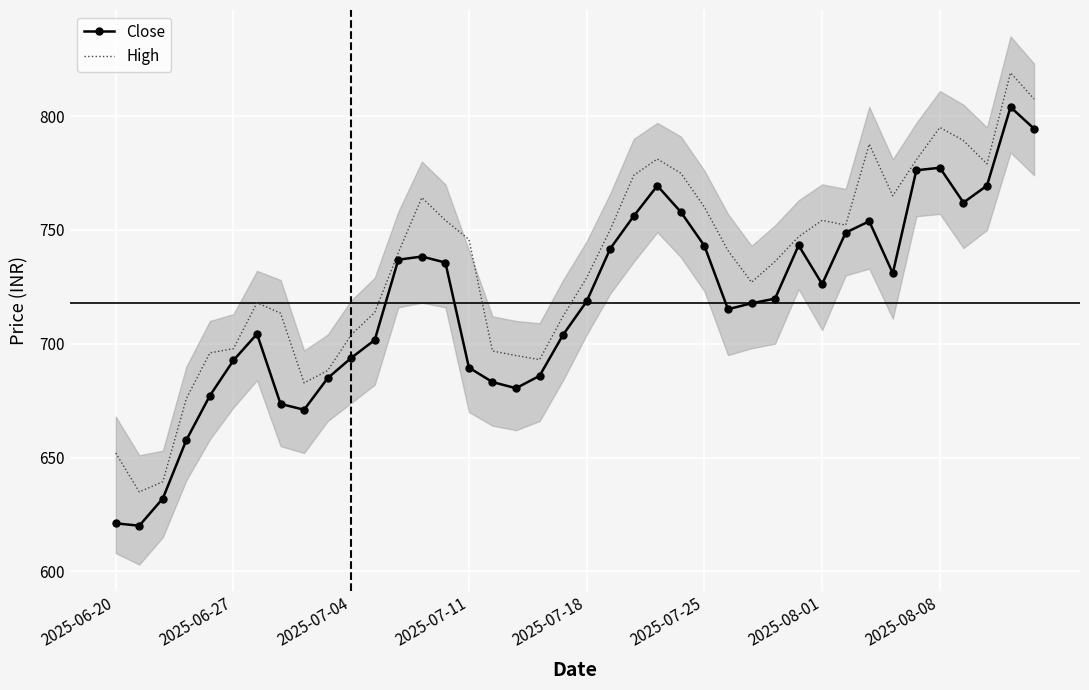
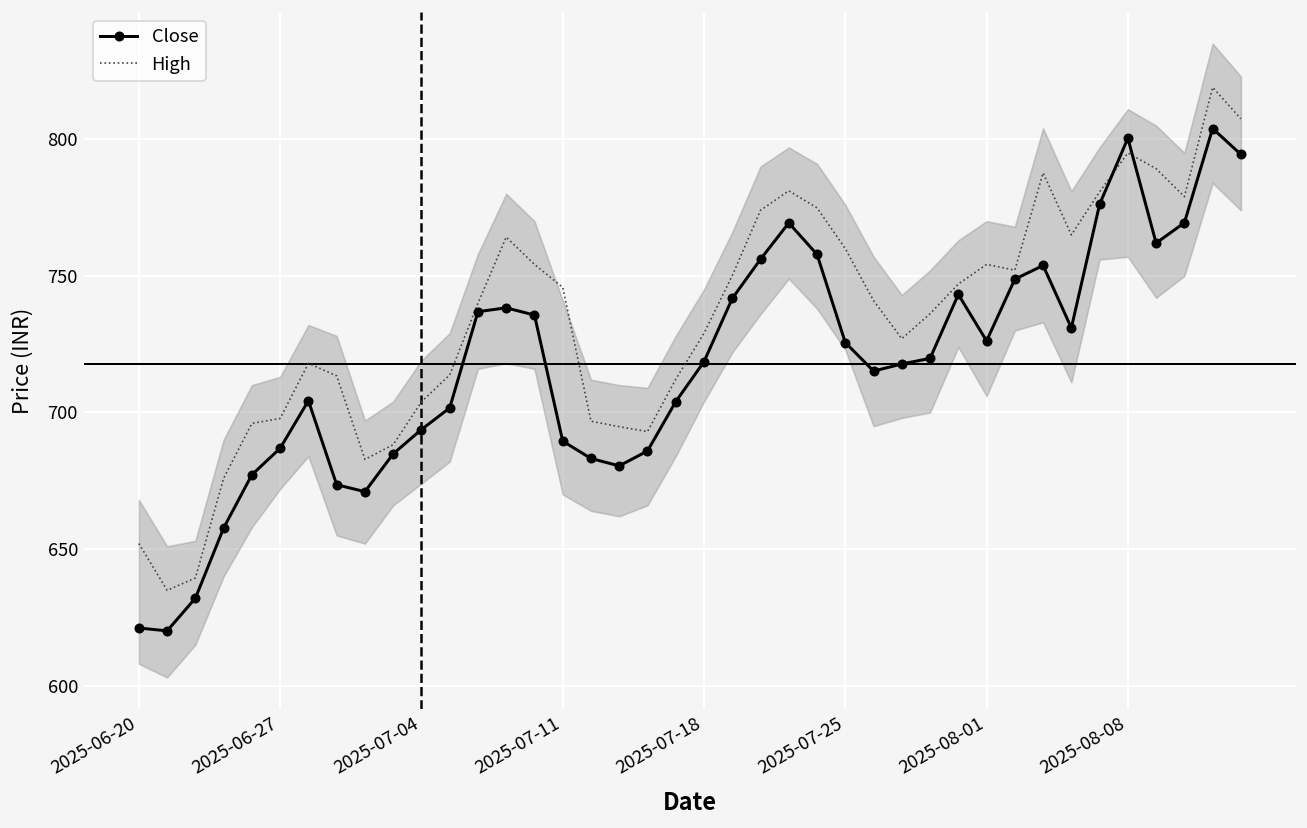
Close, 2025-06-27: 693 -> 687
Close, 2025-07-25: 743 -> 726
Close, 2025-08-08: 777 -> 800
